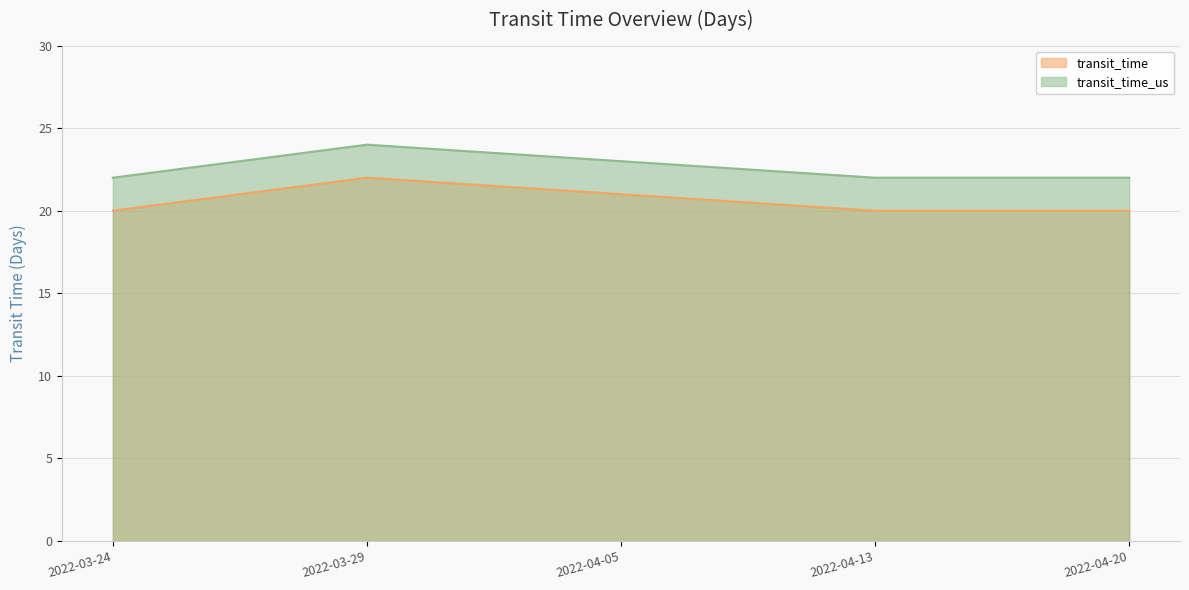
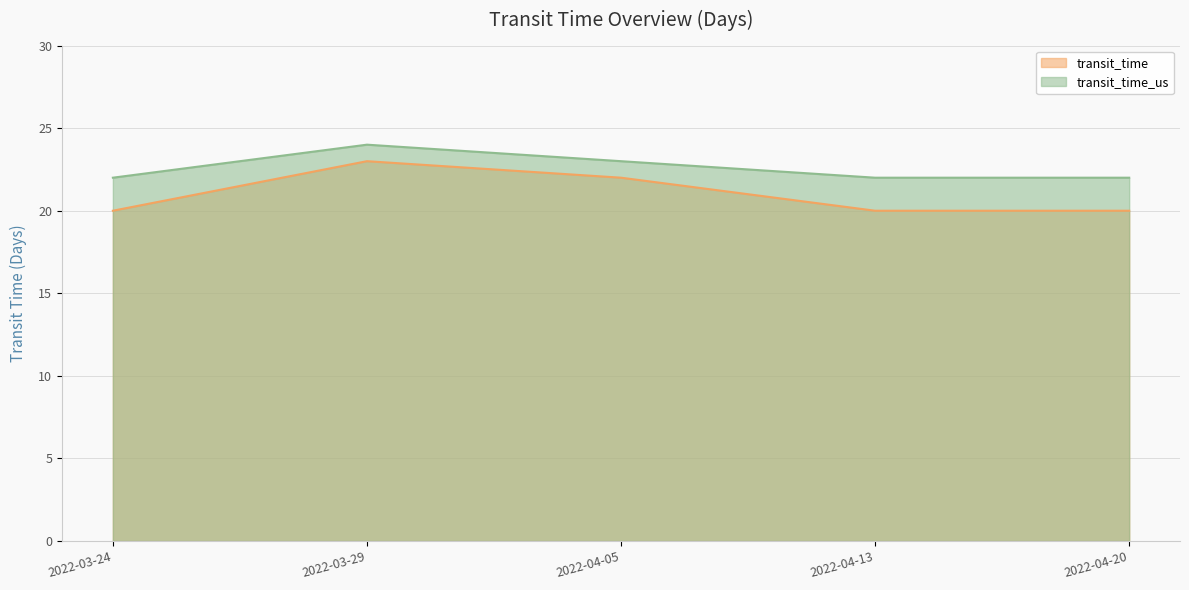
transit_time, 2022-03-29: 22 -> 23
transit_time, 2022-04-05: 21 -> 22
